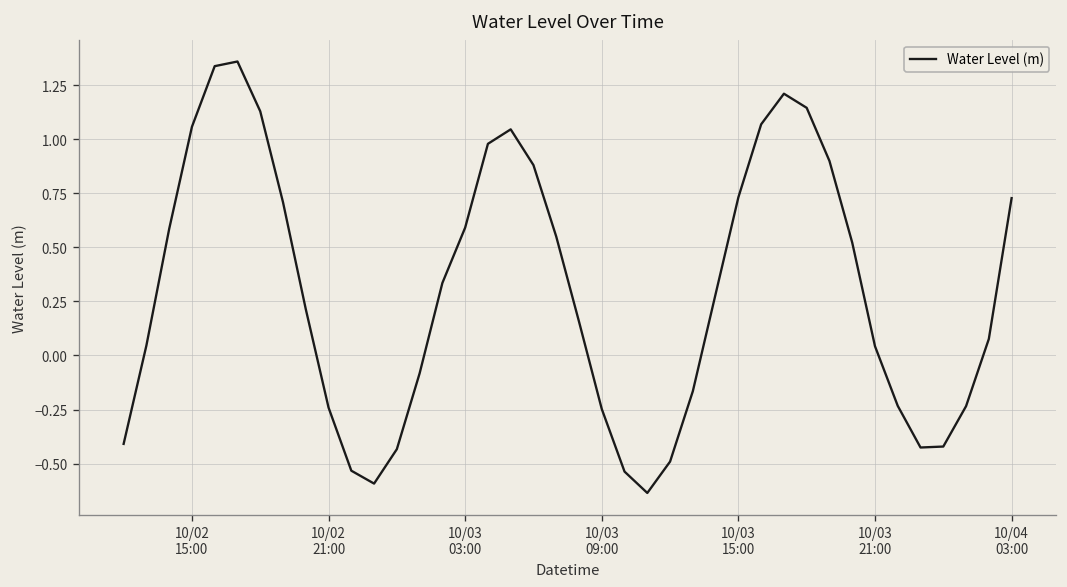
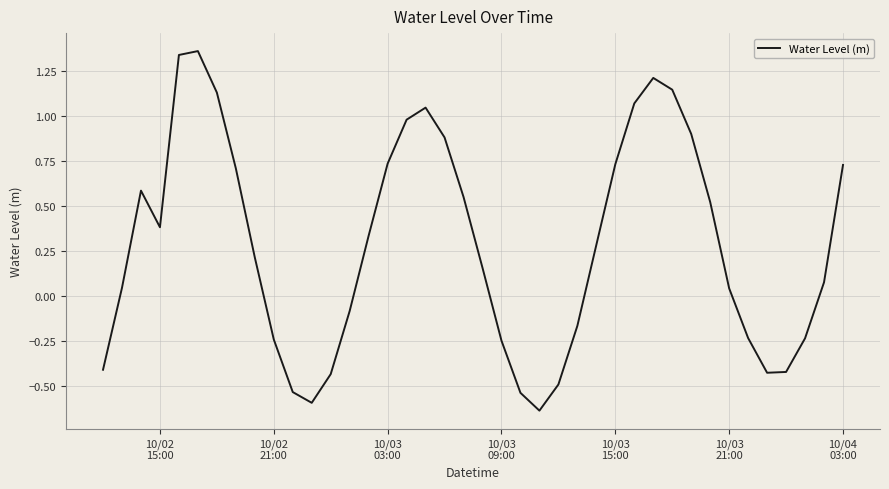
10/02 15:00: 1.06 -> 0.38
10/03 03:00: 0.59 -> 0.73
